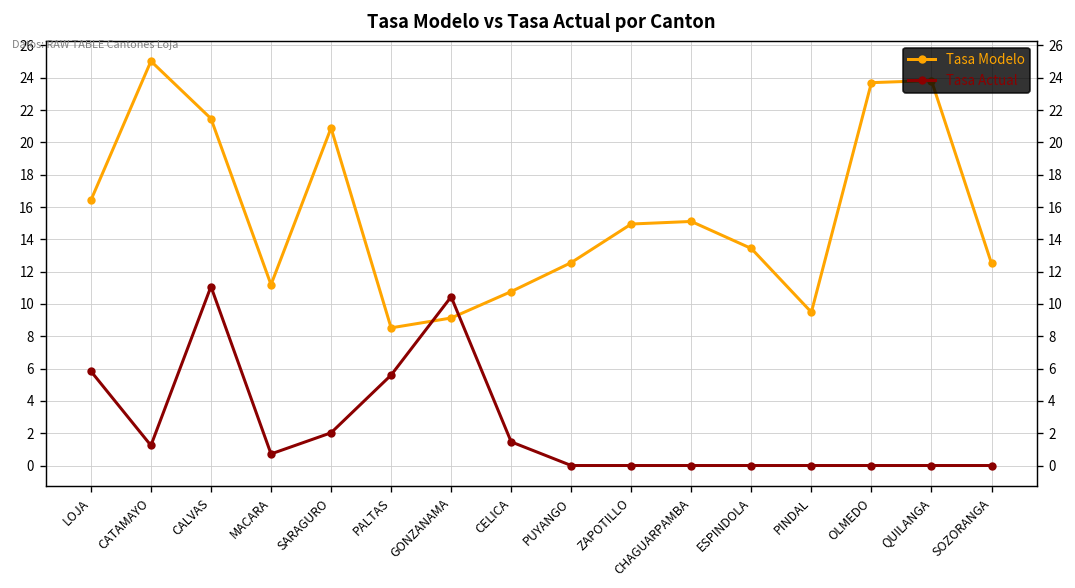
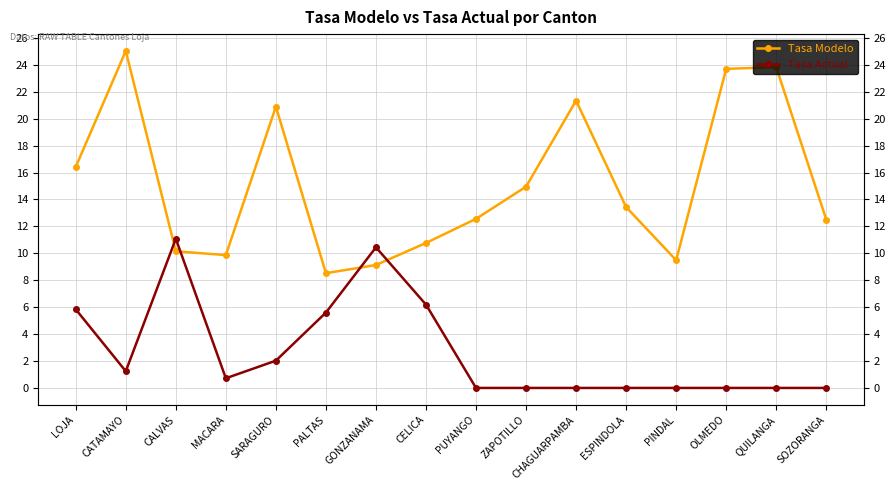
Tasa Modelo, CALVAS: 21.5 -> 10.1
Tasa Modelo, MACARA: 11.2 -> 9.9
Tasa Actual, CELICA: 1.5 -> 6.2
Tasa Modelo, CHAGUARPAMBA: 15.1 -> 21.3
